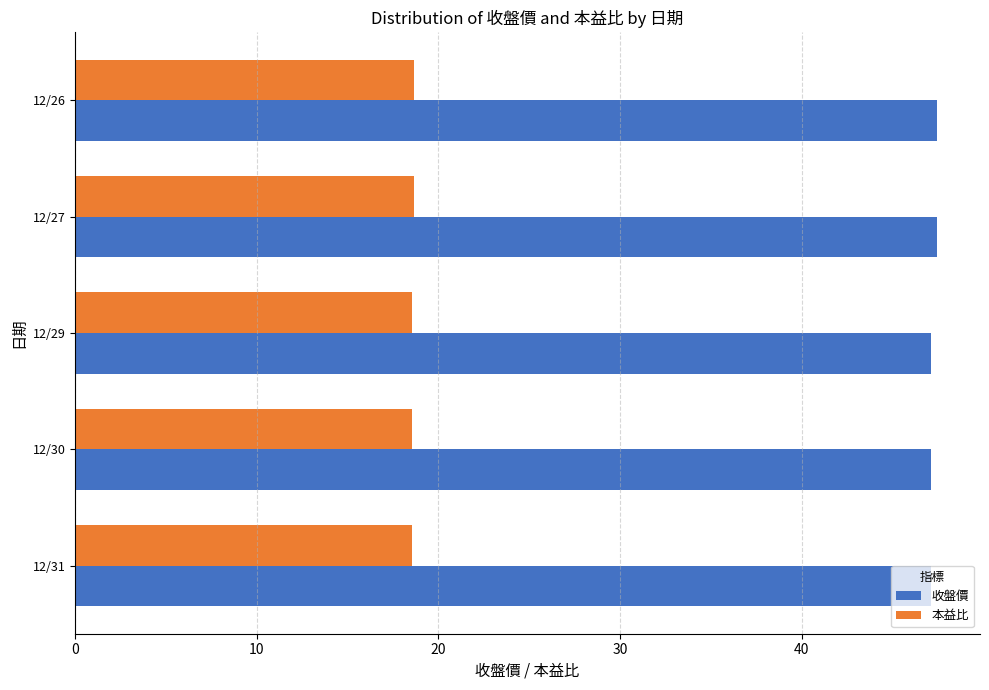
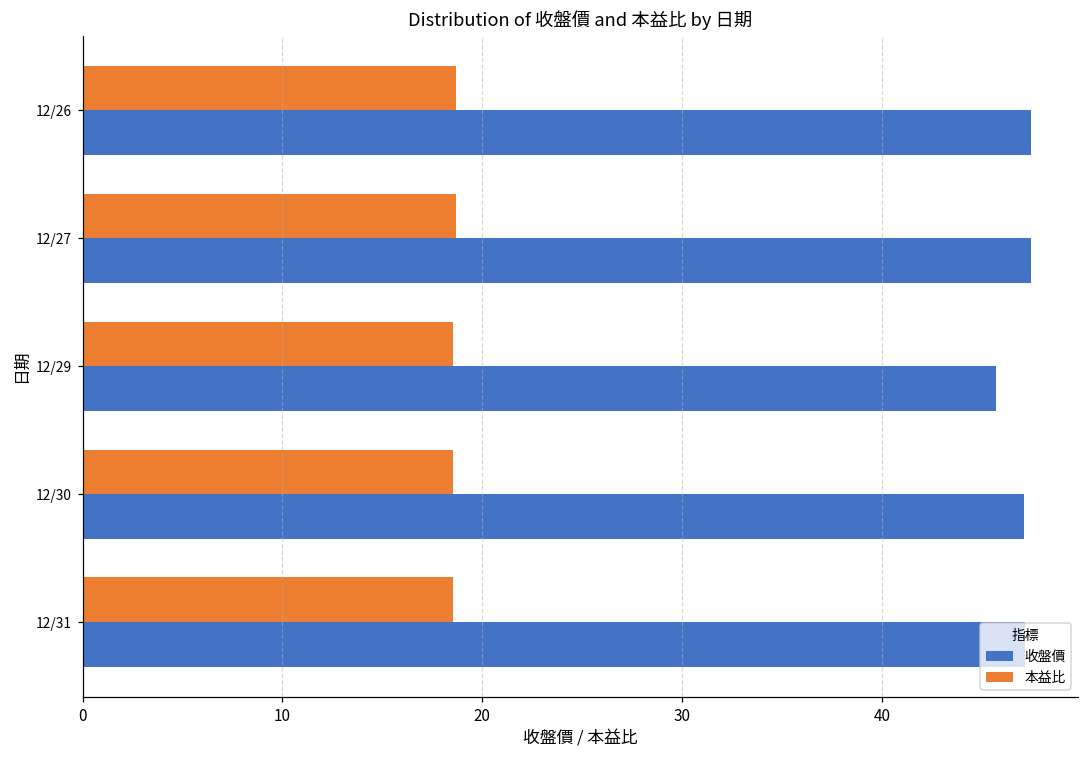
收盤價, 12/29: 47.2 -> 45.7
